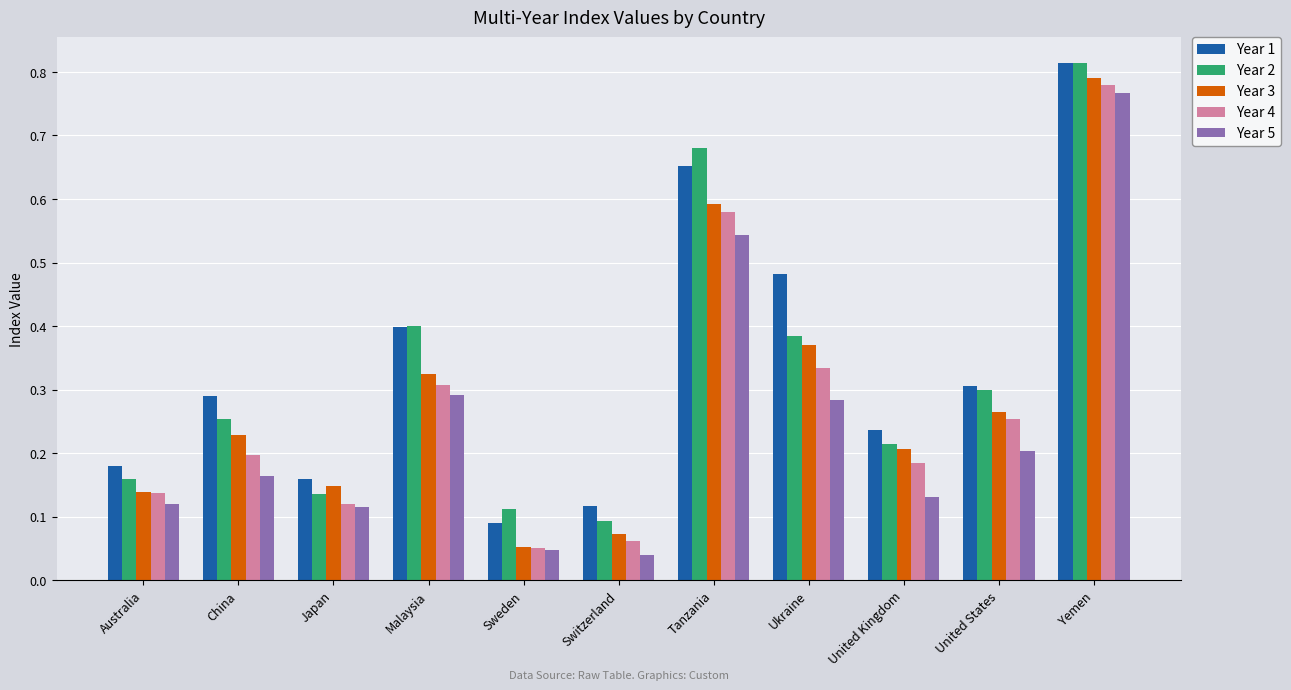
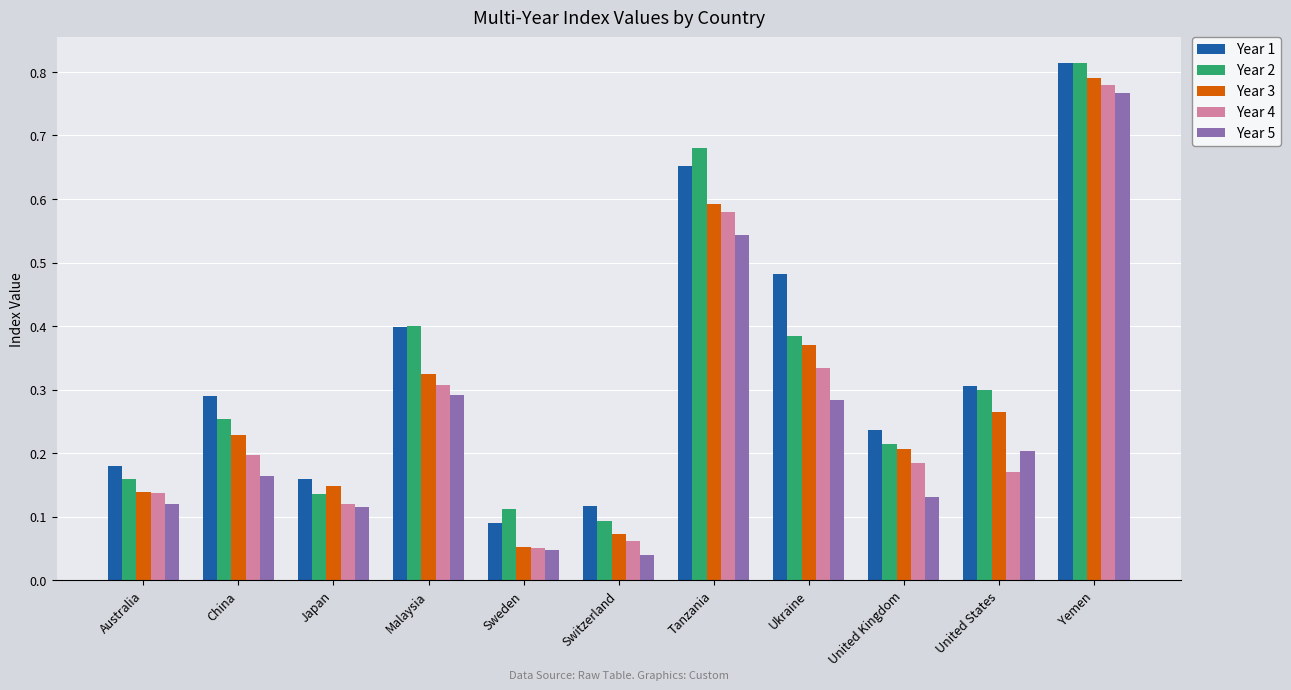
Year 4, United States: 0.25 -> 0.17
